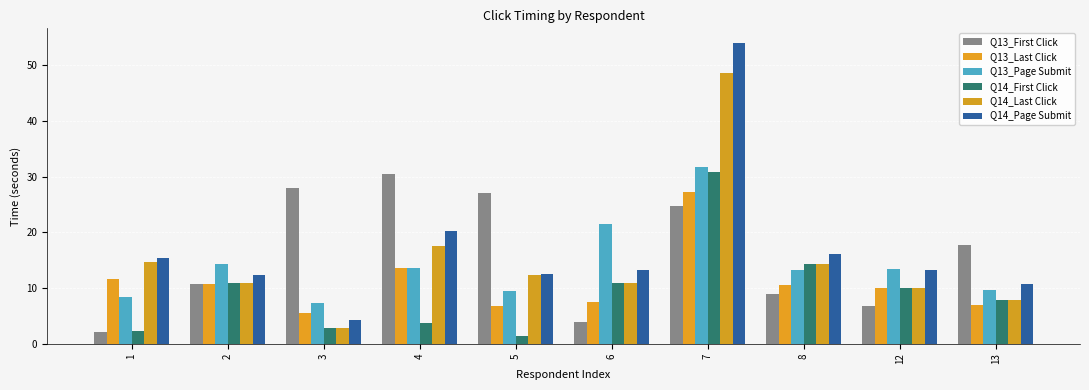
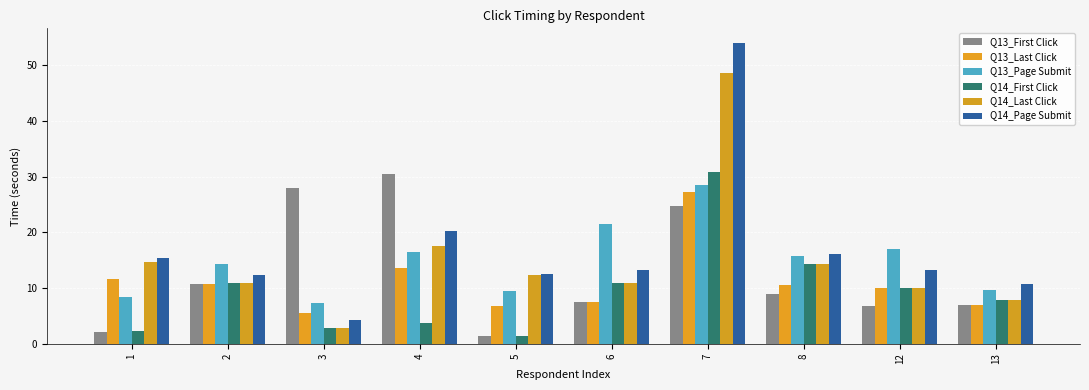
Q13_Page Submit, 4: 14 -> 17
Q13_First Click, 5: 27 -> 1
Q13_First Click, 6: 4 -> 7
Q13_Page Submit, 7: 32 -> 29
Q13_Page Submit, 8: 13 -> 16
Q13_Page Submit, 12: 13 -> 17
Q13_First Click, 13: 18 -> 7
